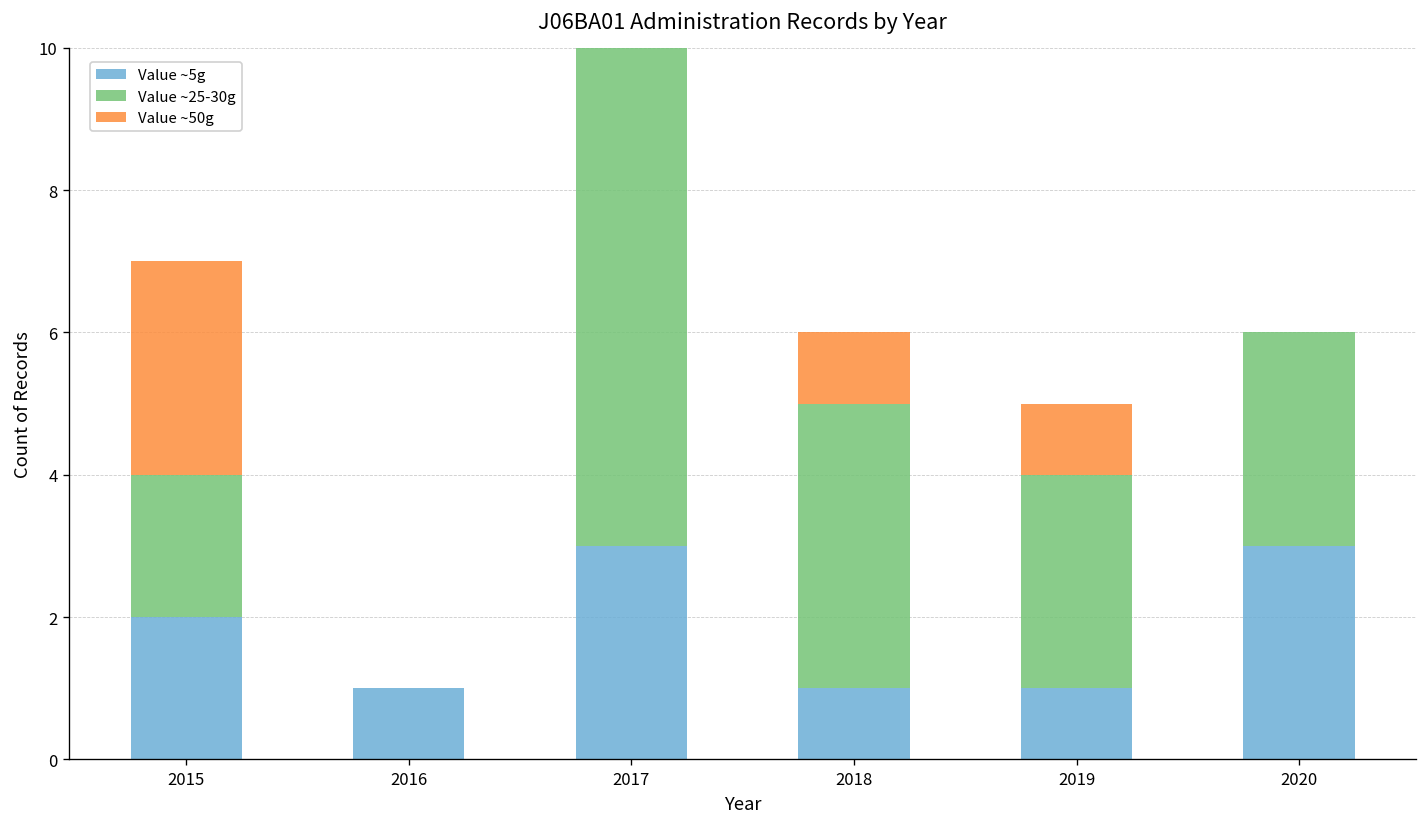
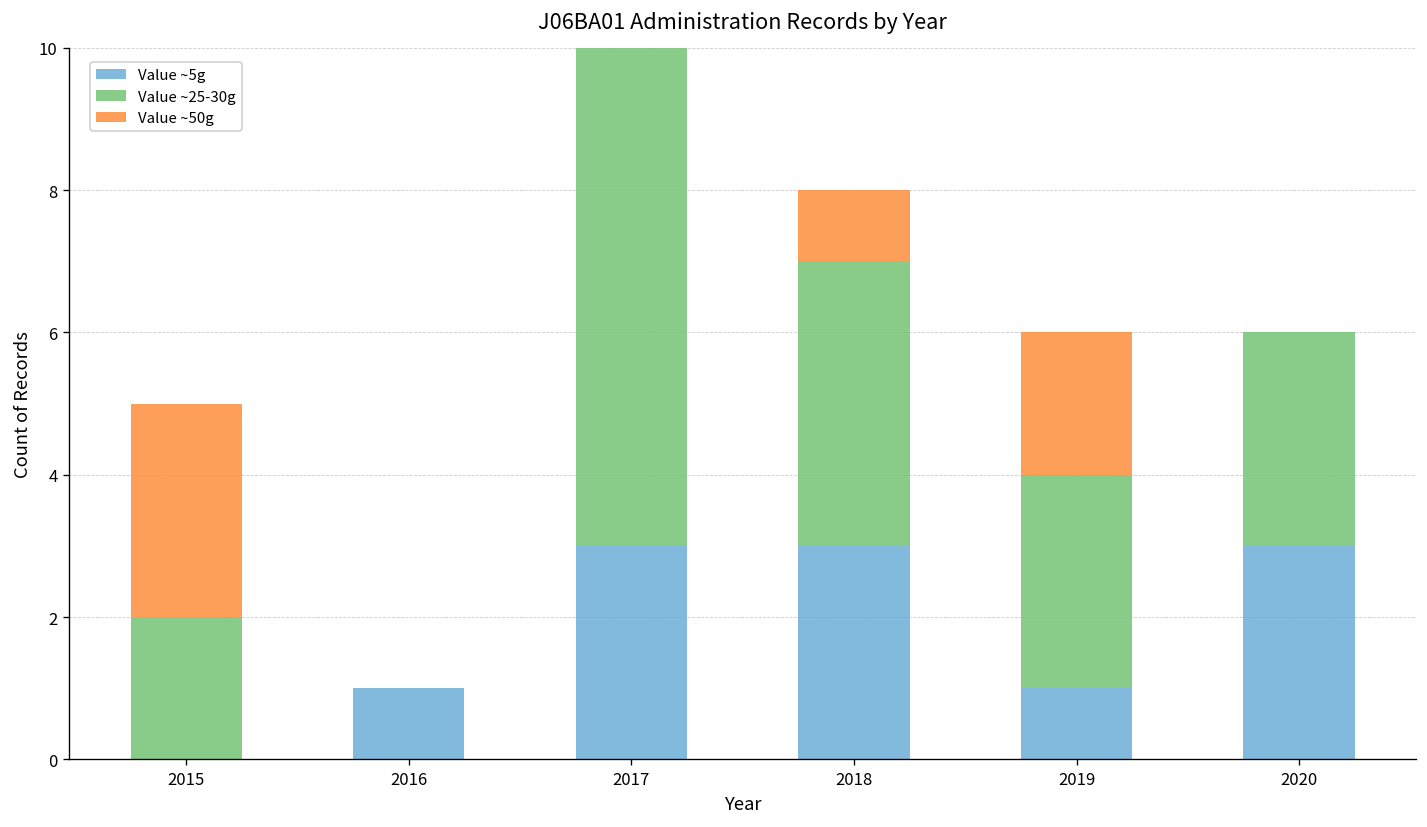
Value ~5g, 2015: 2 -> 0
Value ~5g, 2018: 1 -> 3
Value ~50g, 2019: 1 -> 2
